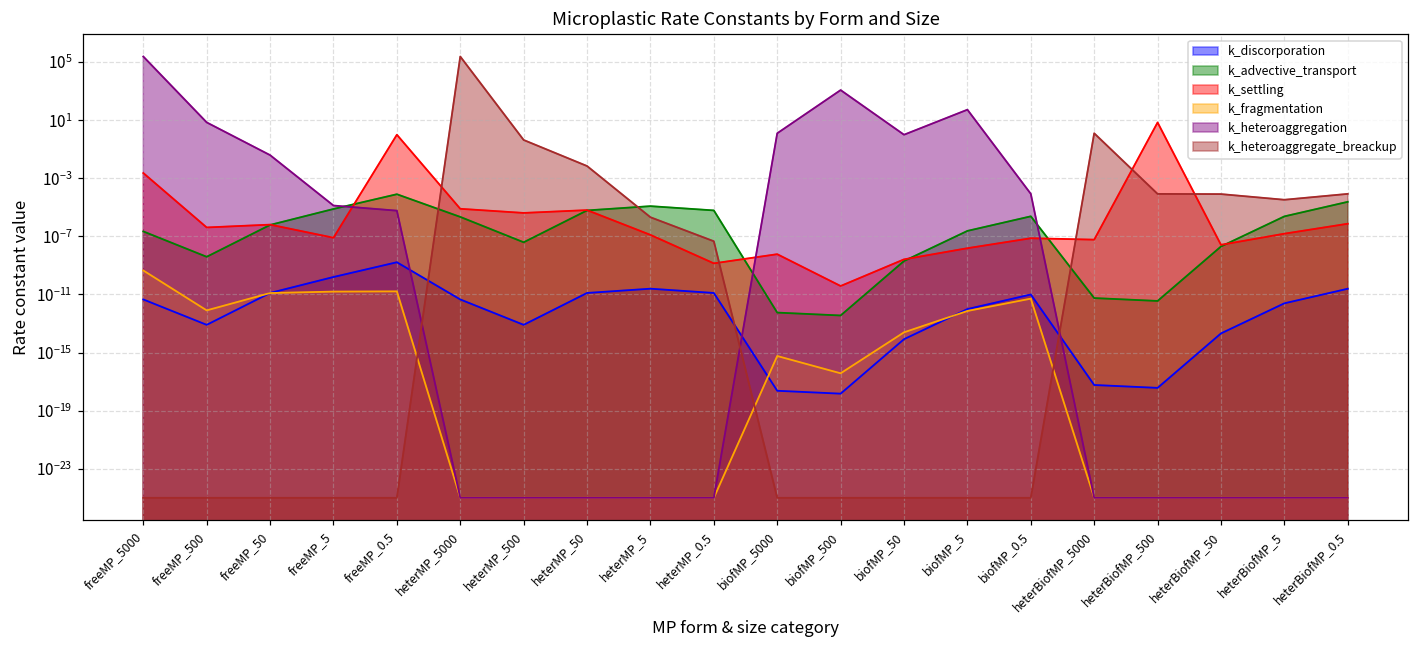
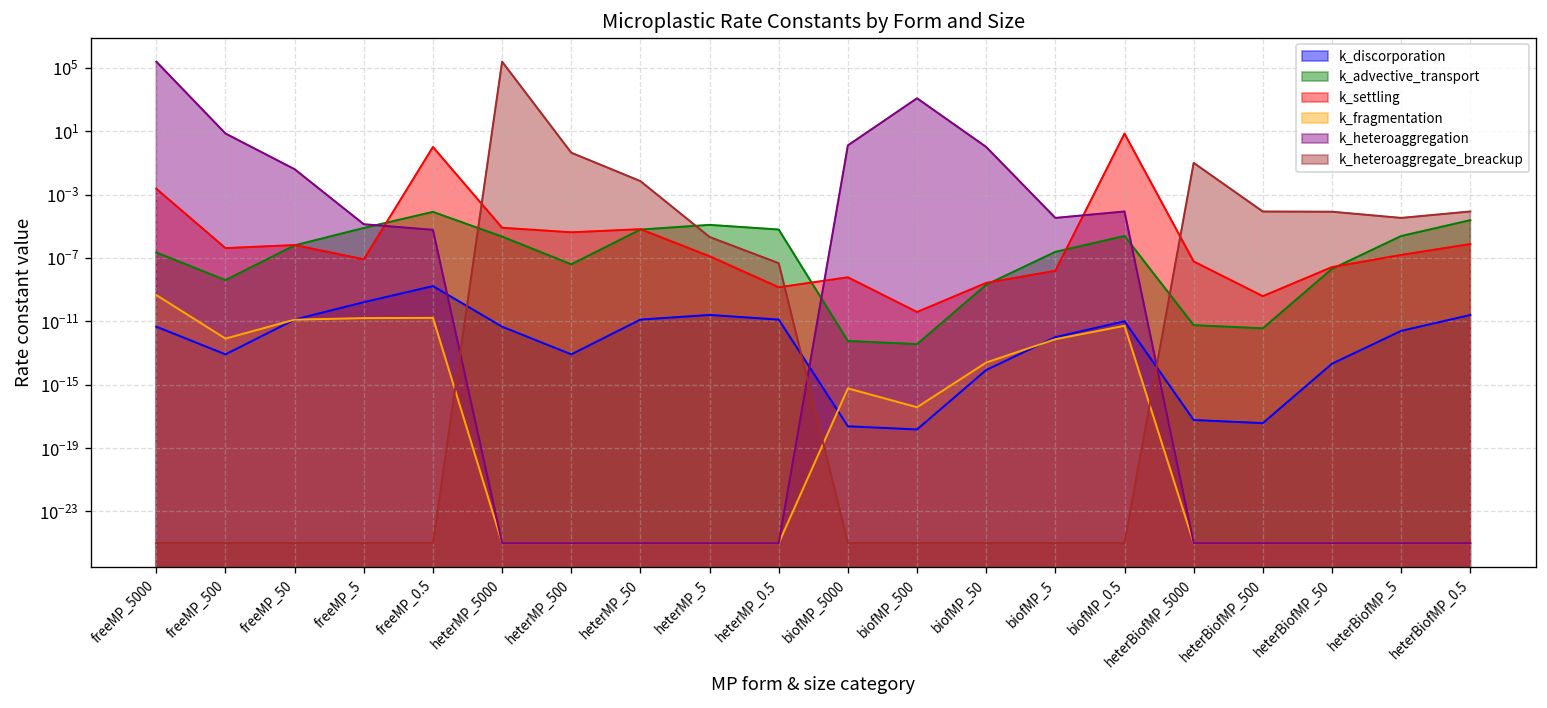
k_heteroaggregation, biofMP_5: 50 -> 0
k_settling, biofMP_0.5: 0 -> 10
k_heteroaggregate_breackup, heterBiofMP_5000: 1 -> 0.1
k_settling, heterBiofMP_500: 10 -> 0
